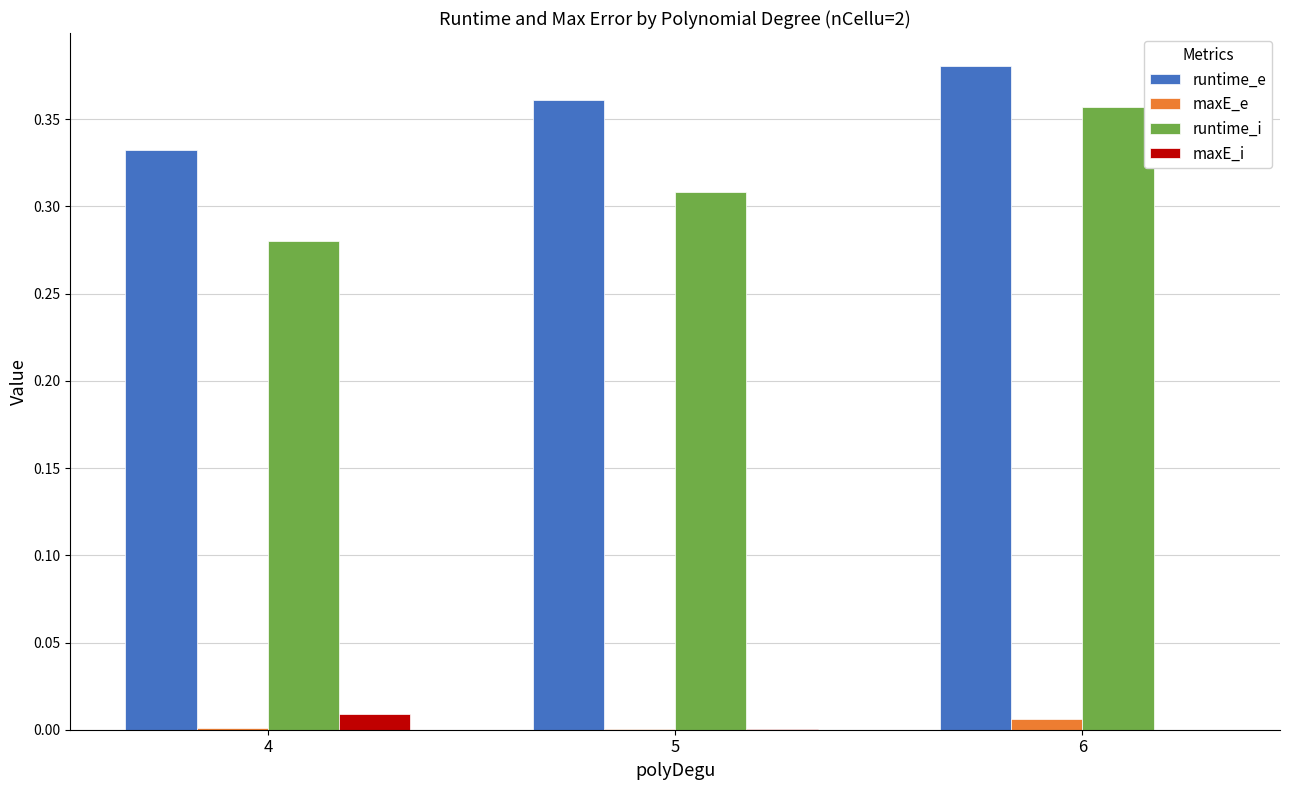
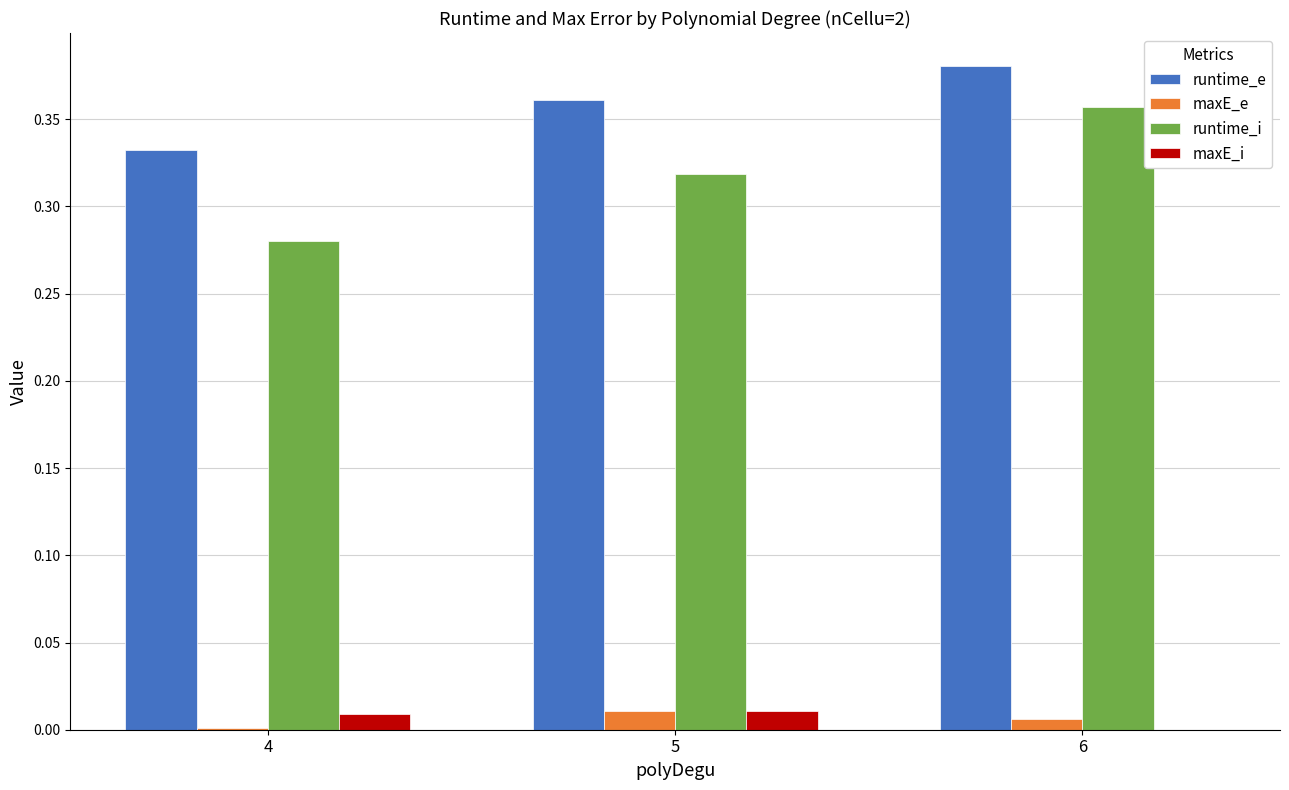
maxE_e, 5: 0.001 -> 0.011
runtime_i, 5: 0.308 -> 0.319
maxE_i, 5: 0.000 -> 0.011
